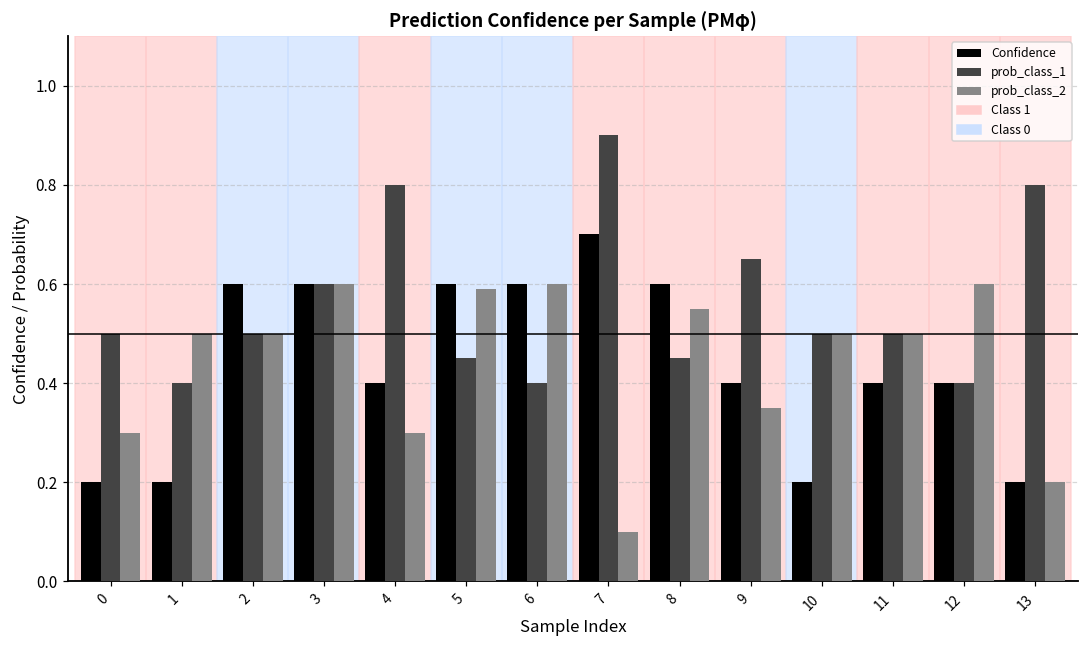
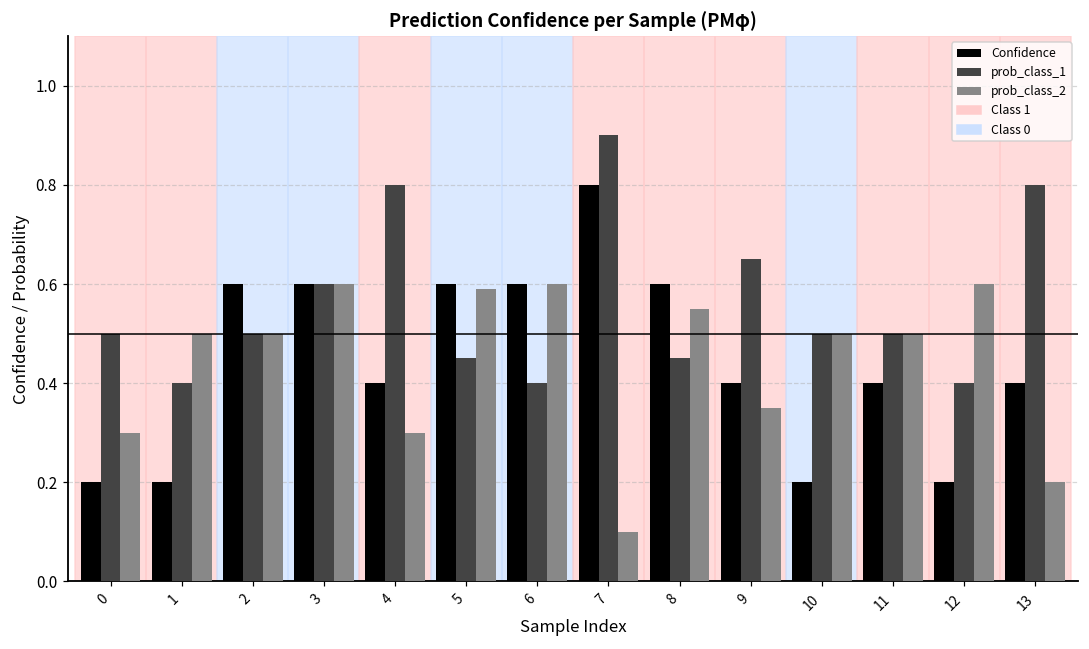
Confidence, 7: 0.7 -> 0.8
Confidence, 12: 0.4 -> 0.2
Confidence, 13: 0.2 -> 0.4
